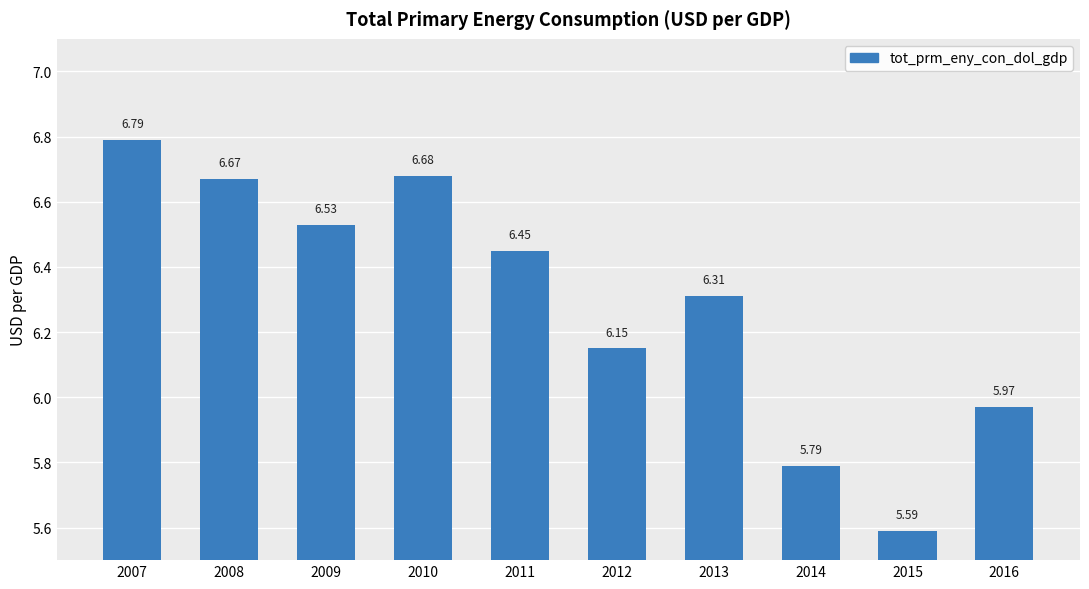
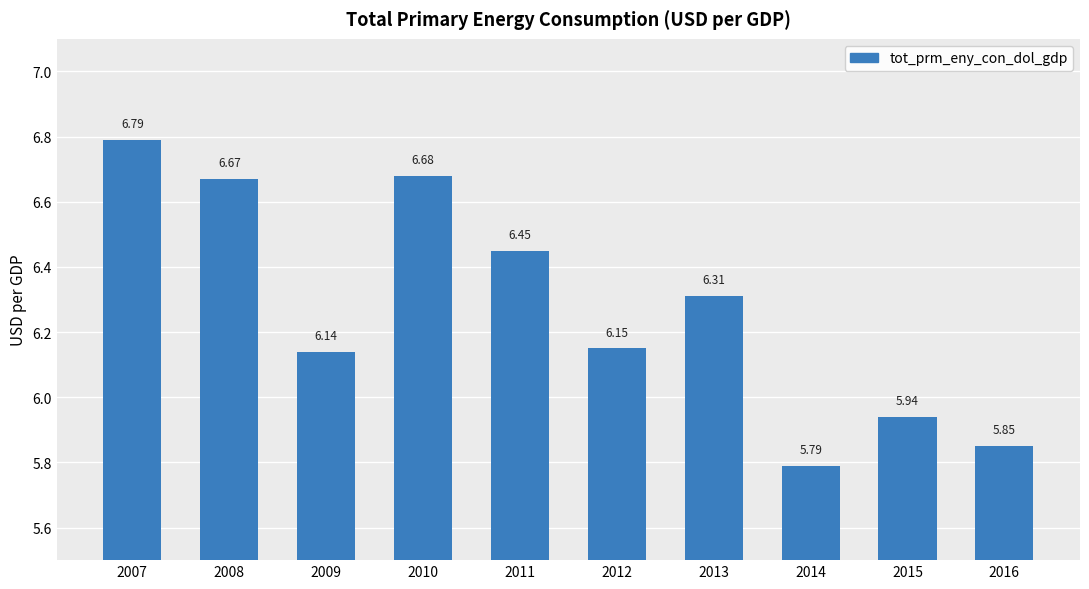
2009: 6.53 -> 6.14
2015: 5.59 -> 5.94
2016: 5.97 -> 5.85
